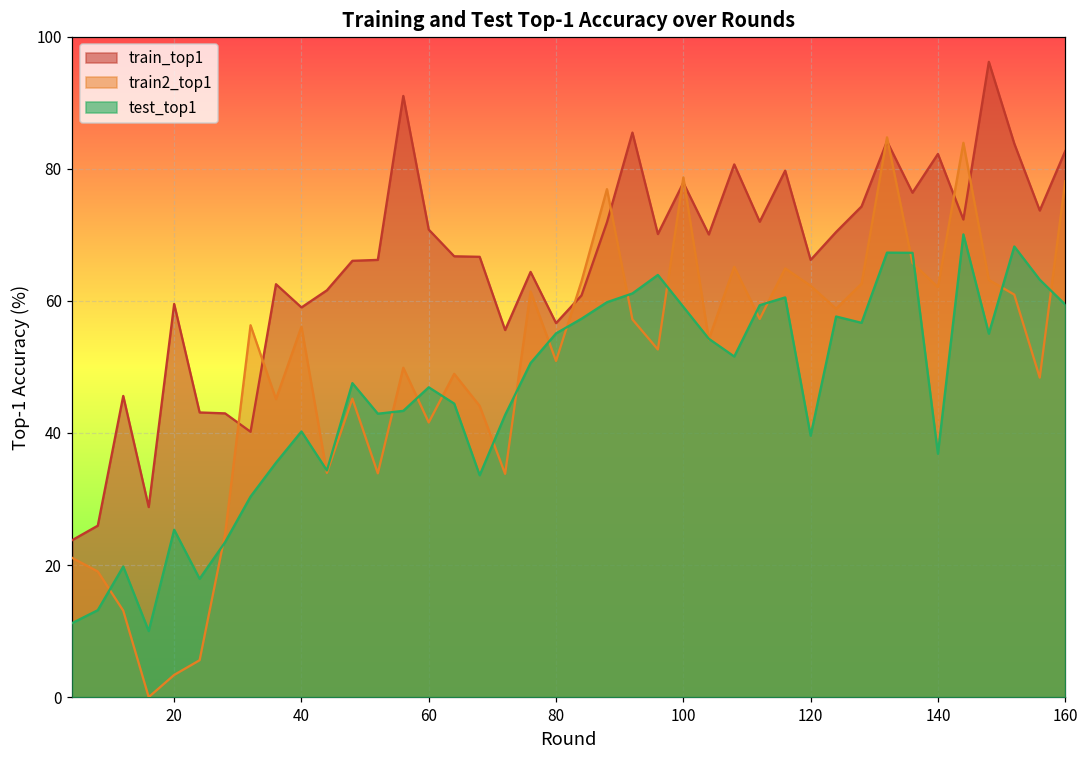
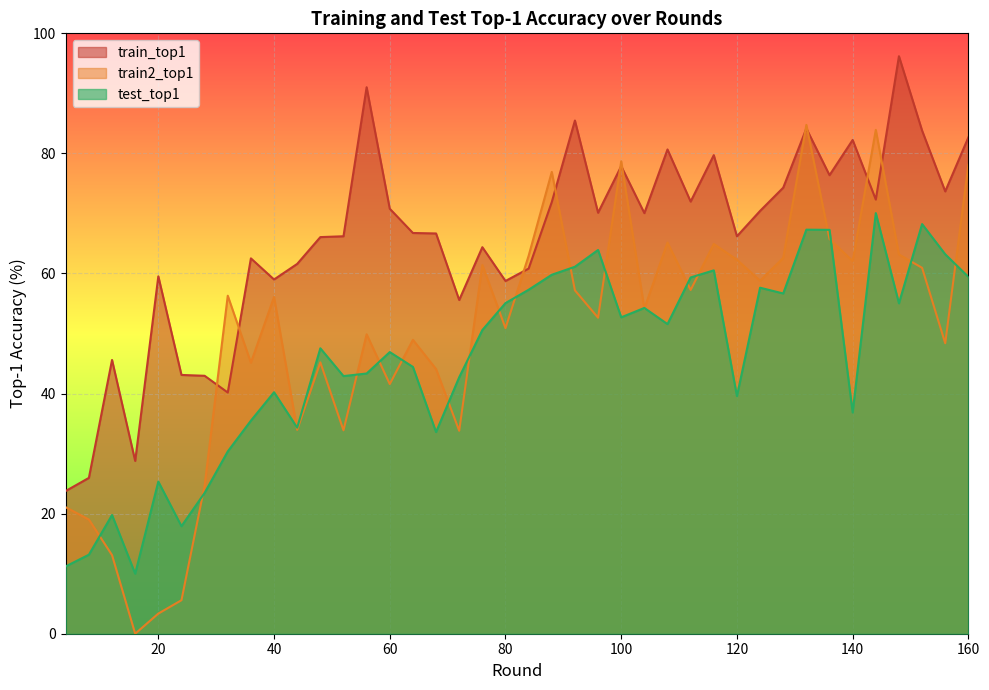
train_top1, 80: 57 -> 59
test_top1, 100: 59 -> 53
